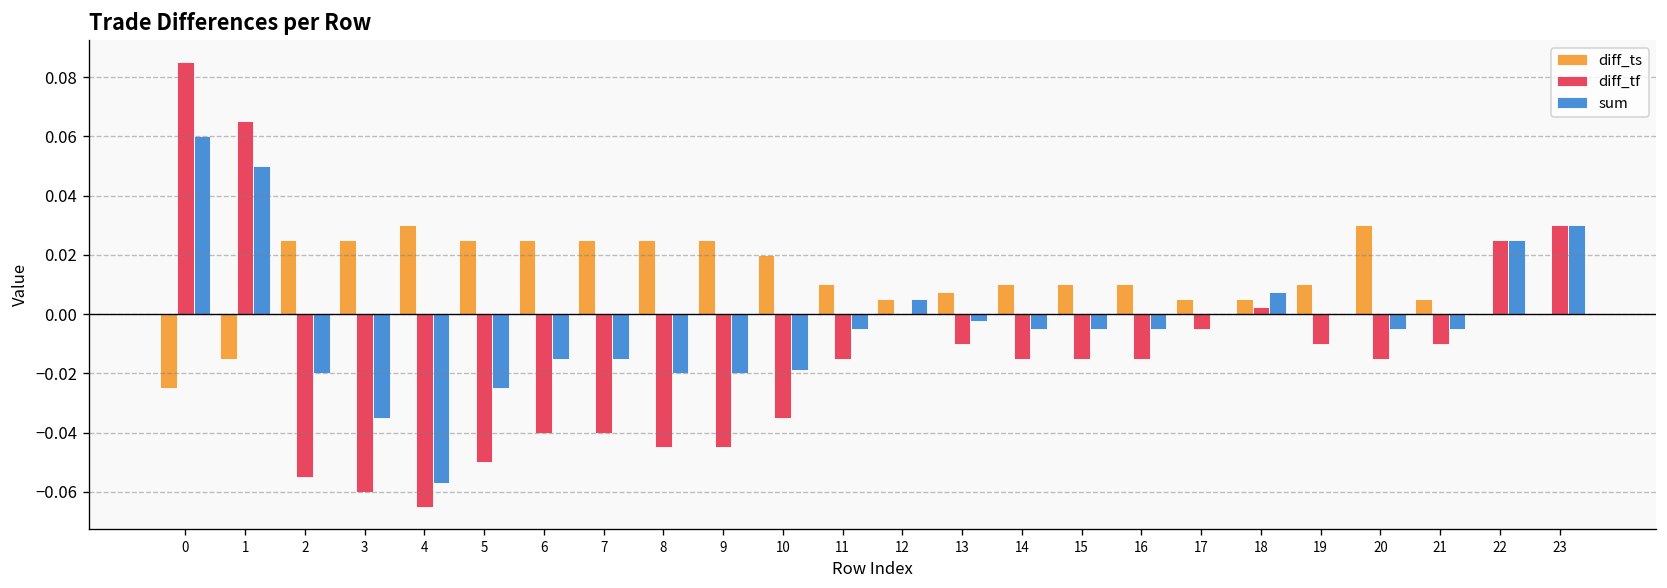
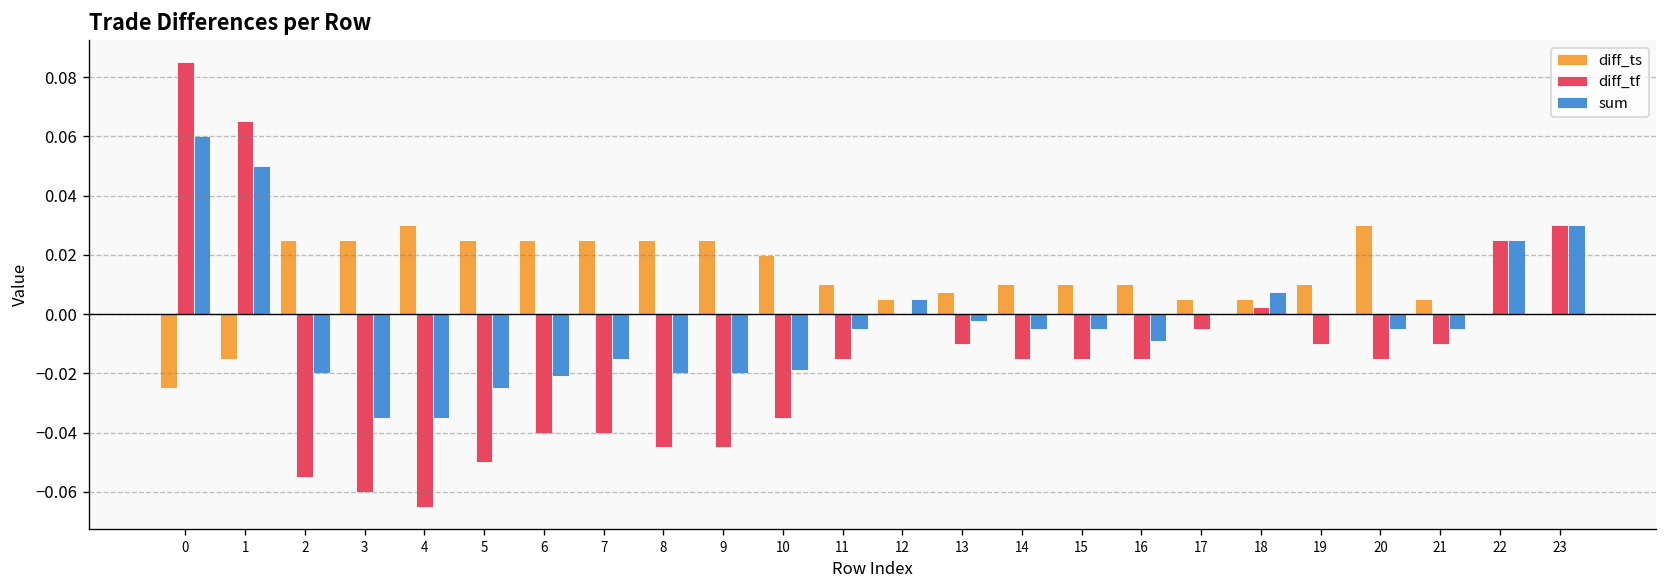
sum, 4: -0.057 -> -0.035
sum, 6: -0.015 -> -0.021
sum, 16: -0.005 -> -0.009
